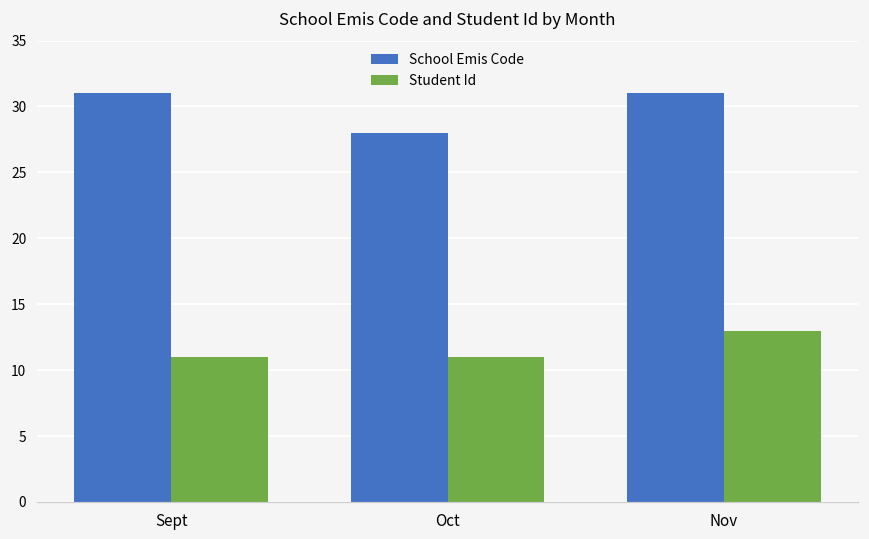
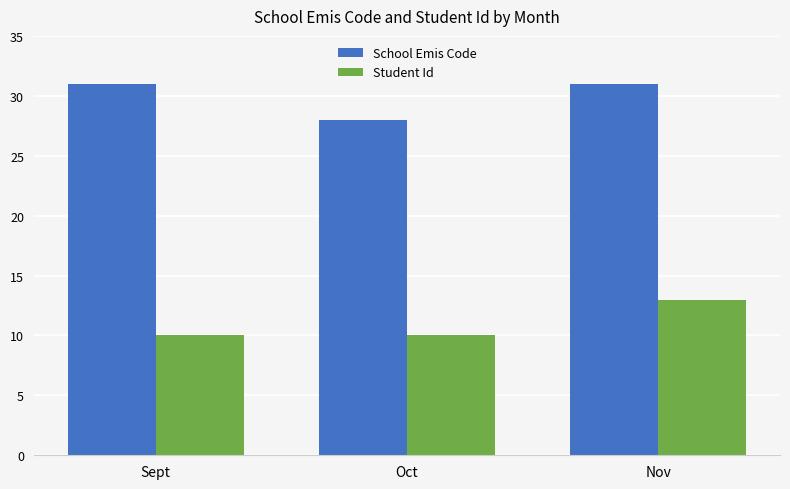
Student Id, Sept: 11 -> 10
Student Id, Oct: 11 -> 10
